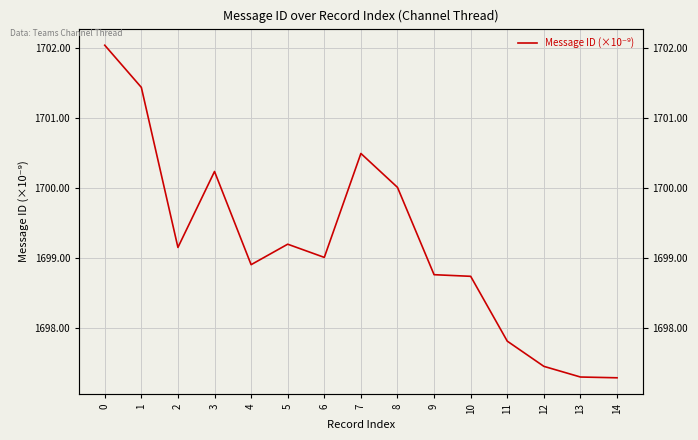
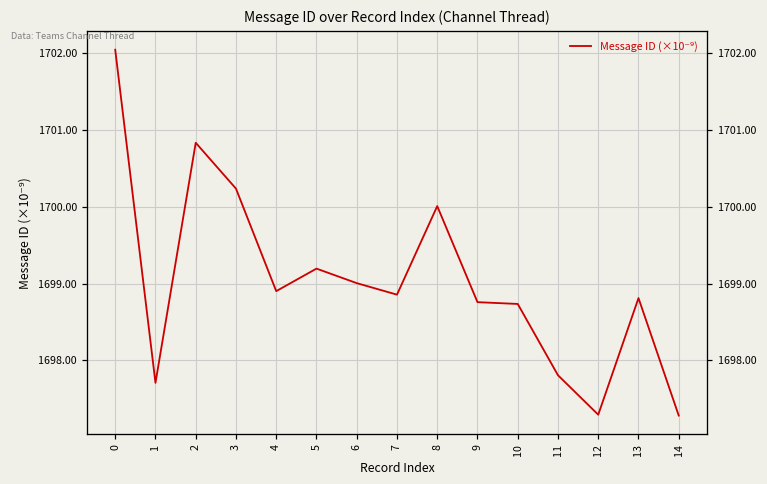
1: 1701.4 -> 1697.7
2: 1699.1 -> 1700.8
7: 1700.5 -> 1698.9
12: 1697.4 -> 1697.3
13: 1697.3 -> 1698.8
